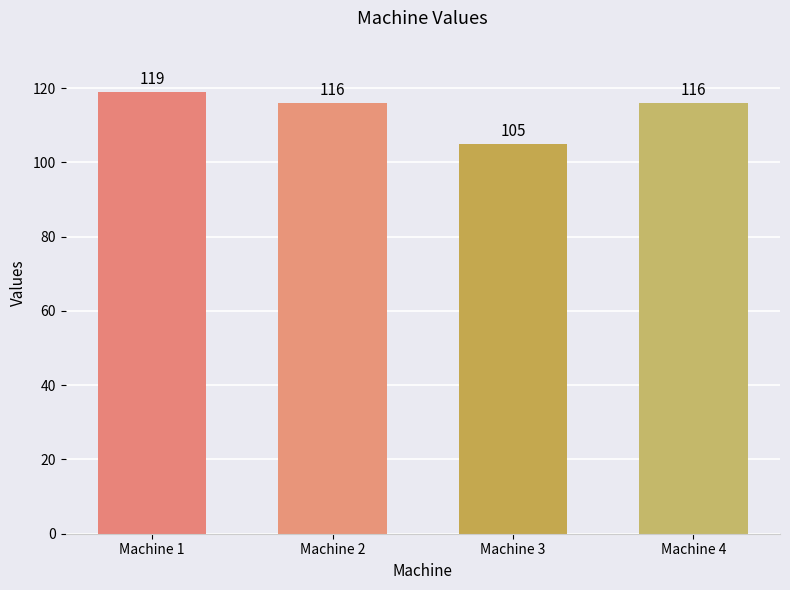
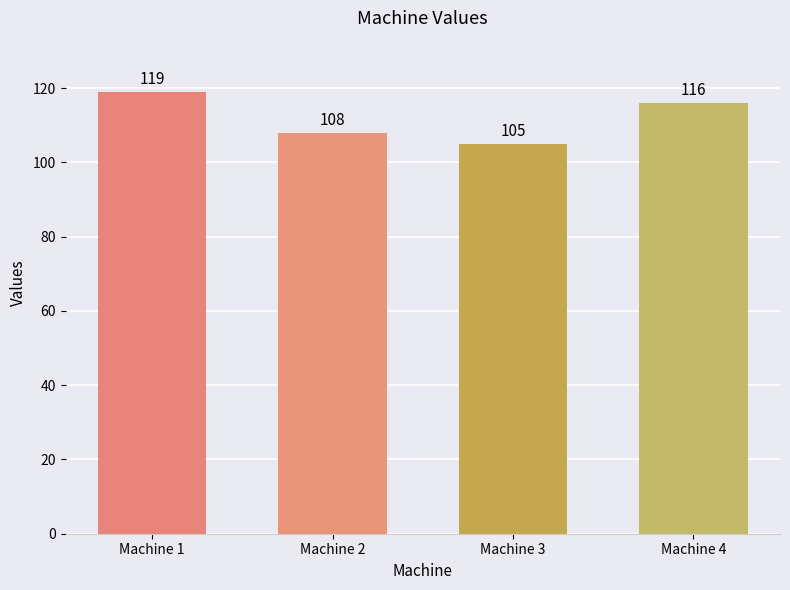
Machine 2: 116 -> 108
